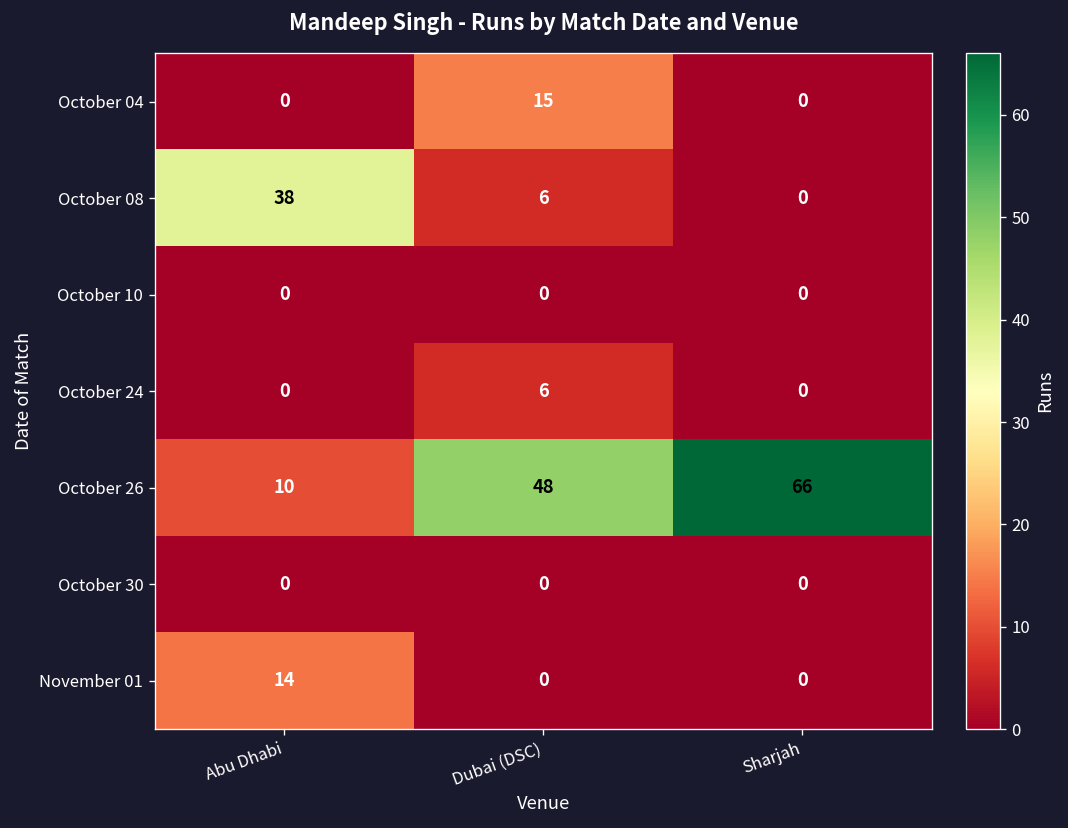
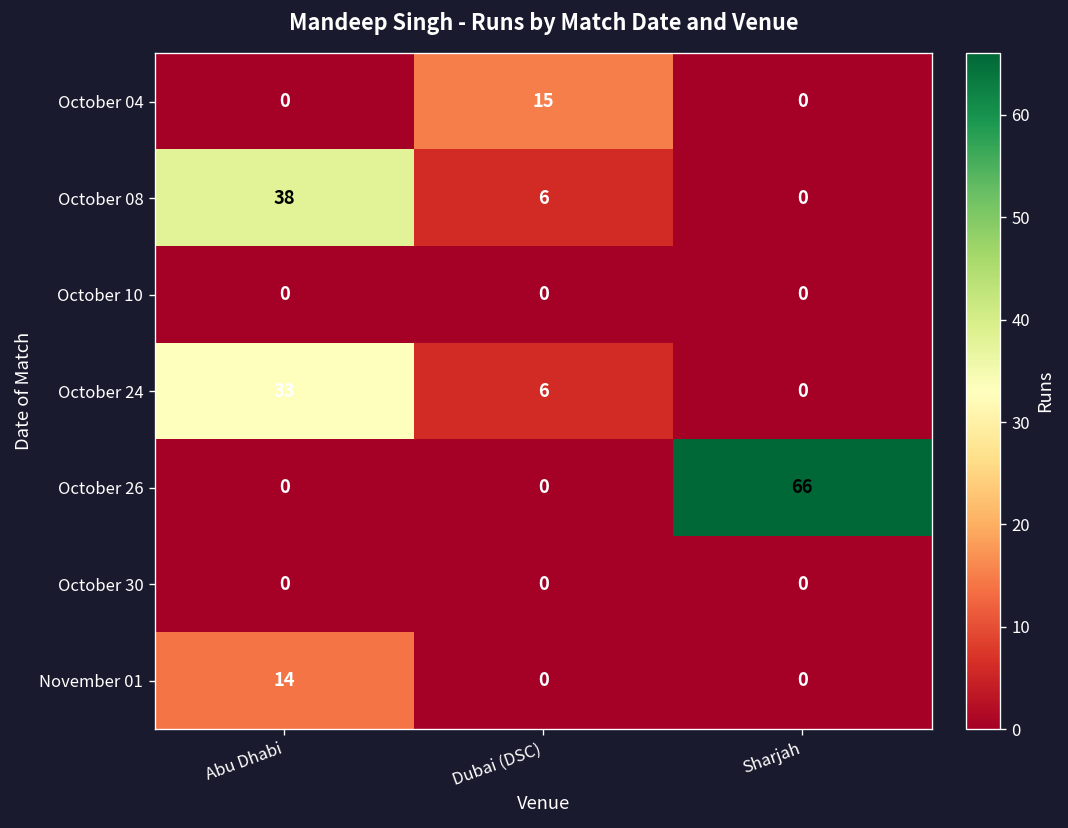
October 24, Abu Dhabi: 0 -> 33
October 26, Abu Dhabi: 10 -> 0
October 26, Dubai (DSC): 48 -> 0
